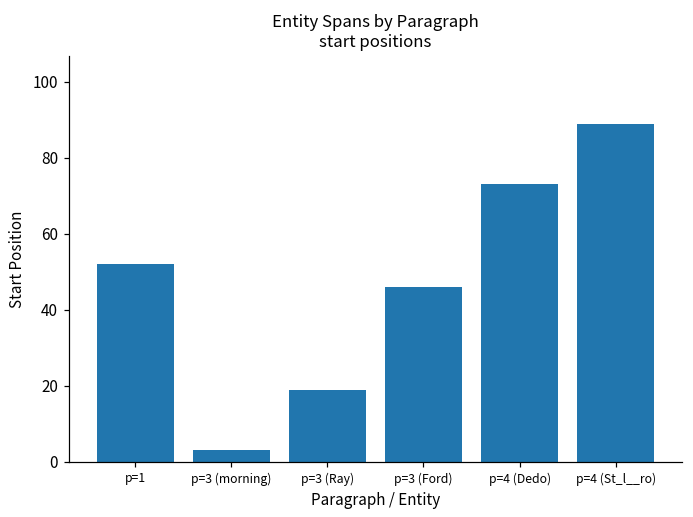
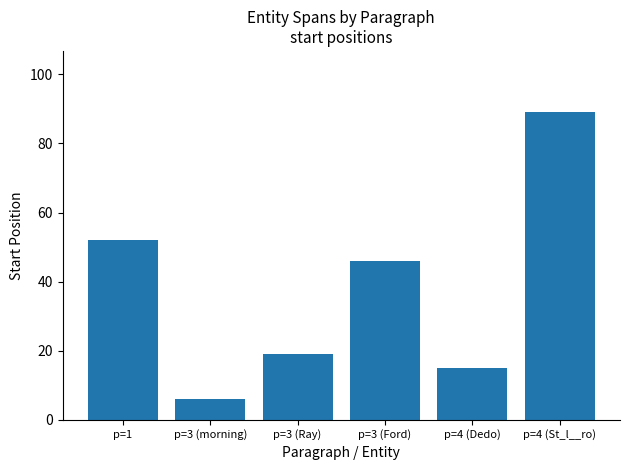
p=3 (morning): 3 -> 6
p=4 (Dedo): 73 -> 15
